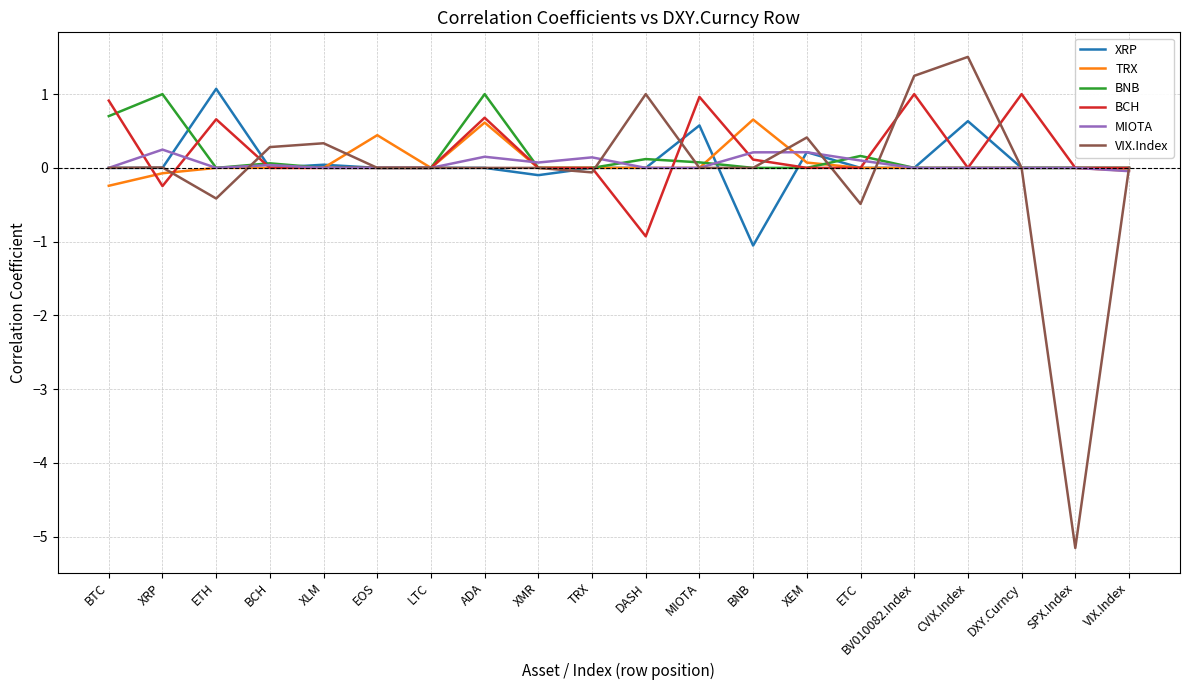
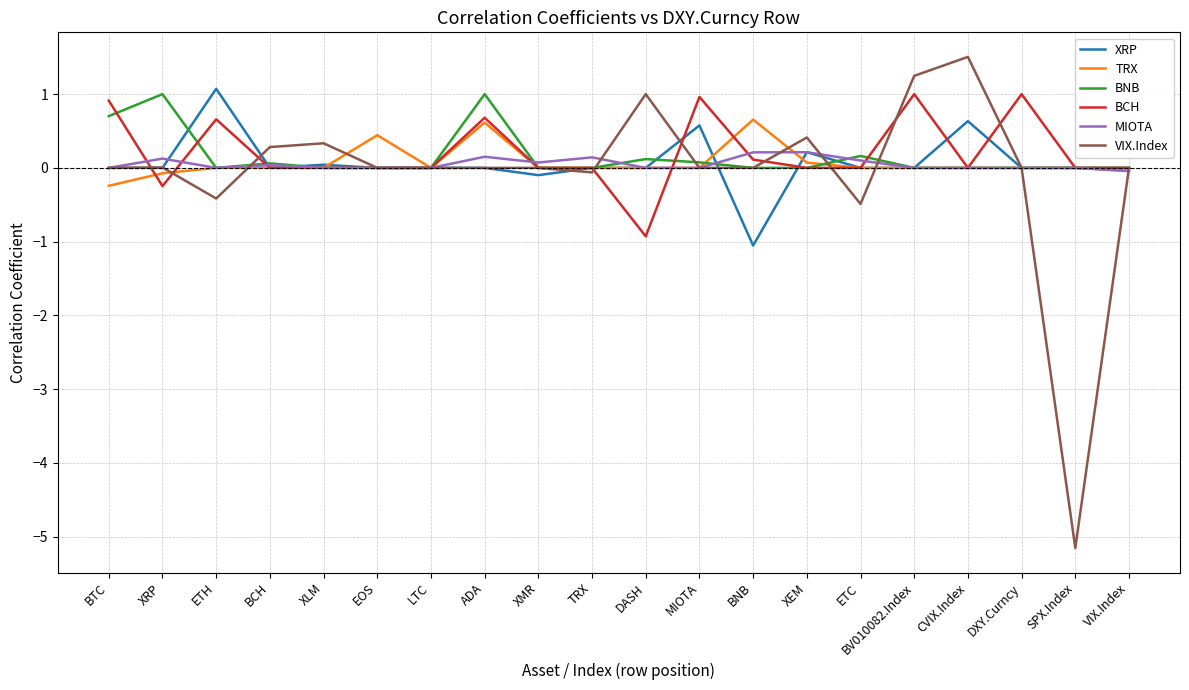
MIOTA, XRP: 0.2 -> 0.1
